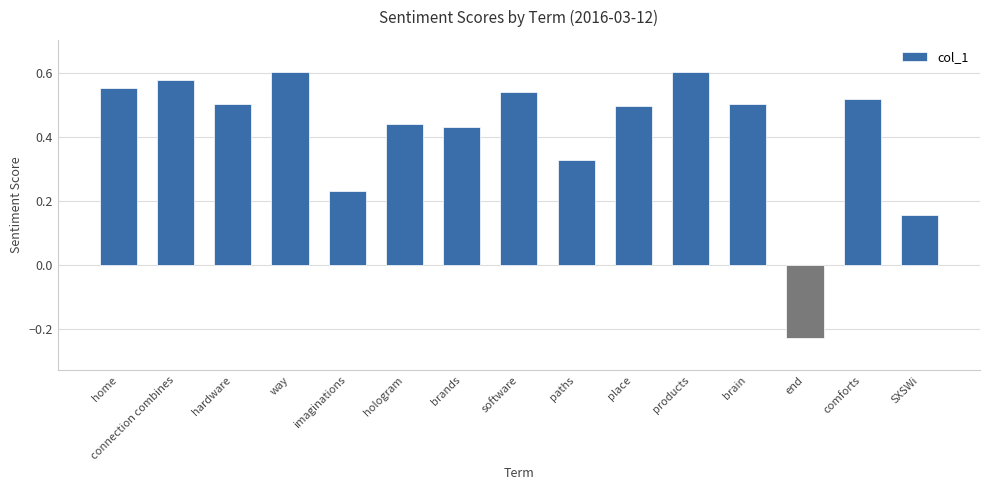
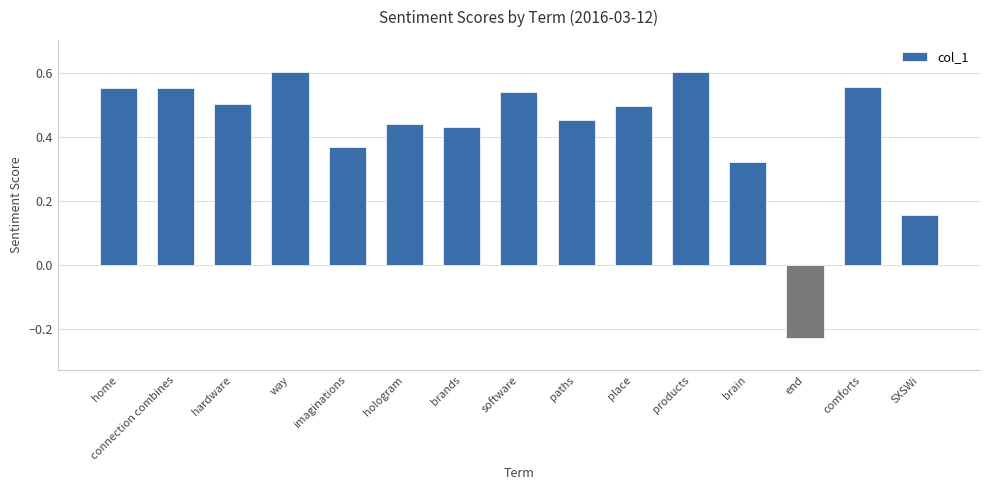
connection combines: 0.58 -> 0.55
imaginations: 0.23 -> 0.37
paths: 0.33 -> 0.45
brain: 0.50 -> 0.32
comforts: 0.52 -> 0.56
